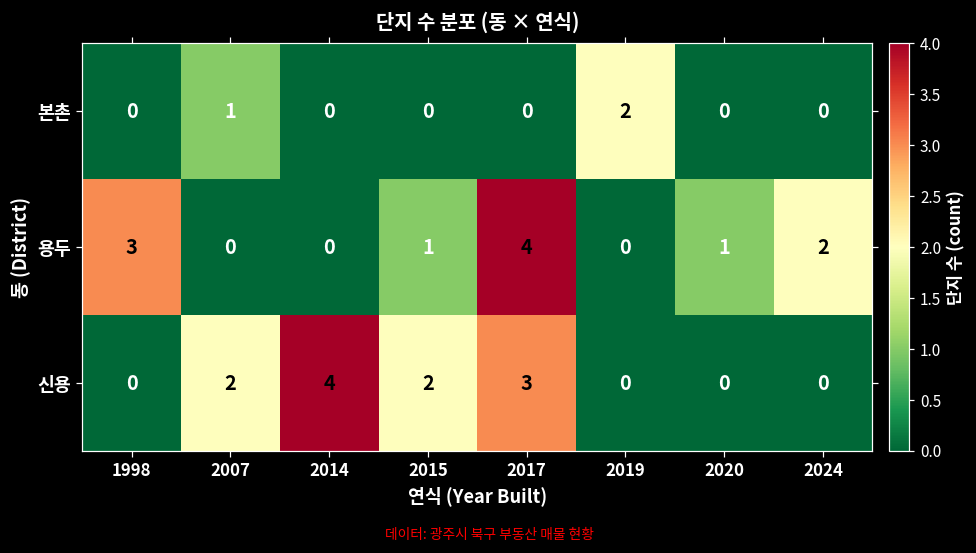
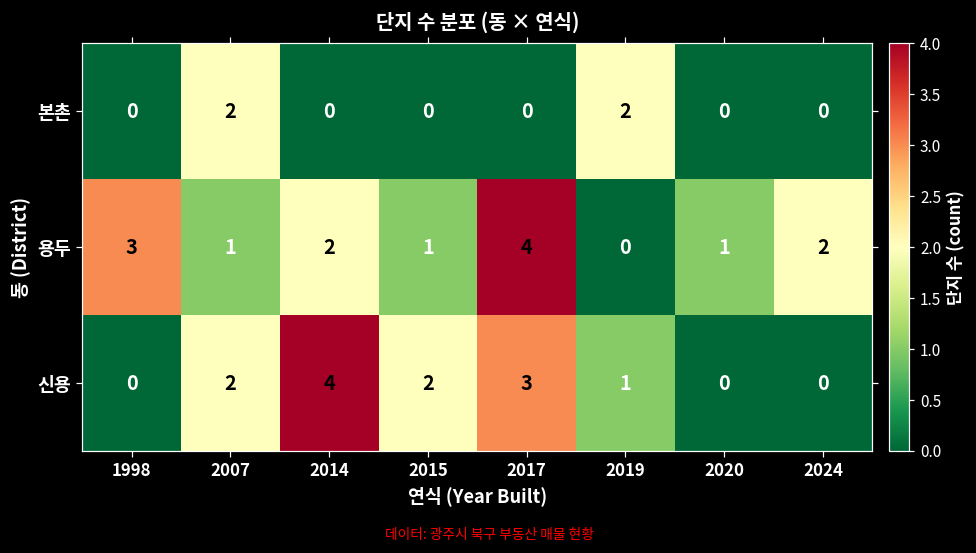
본촌, 2007: 1 -> 2
용두, 2007: 0 -> 1
용두, 2014: 0 -> 2
신용, 2019: 0 -> 1
